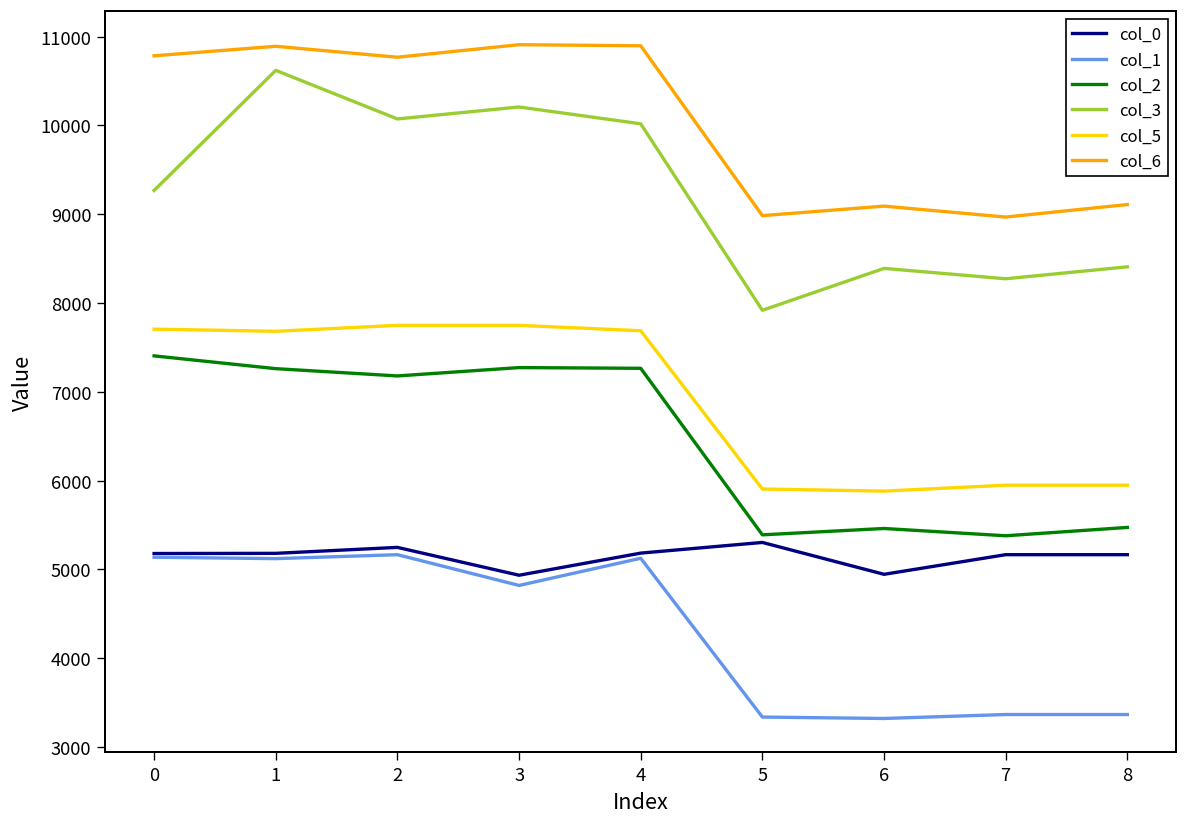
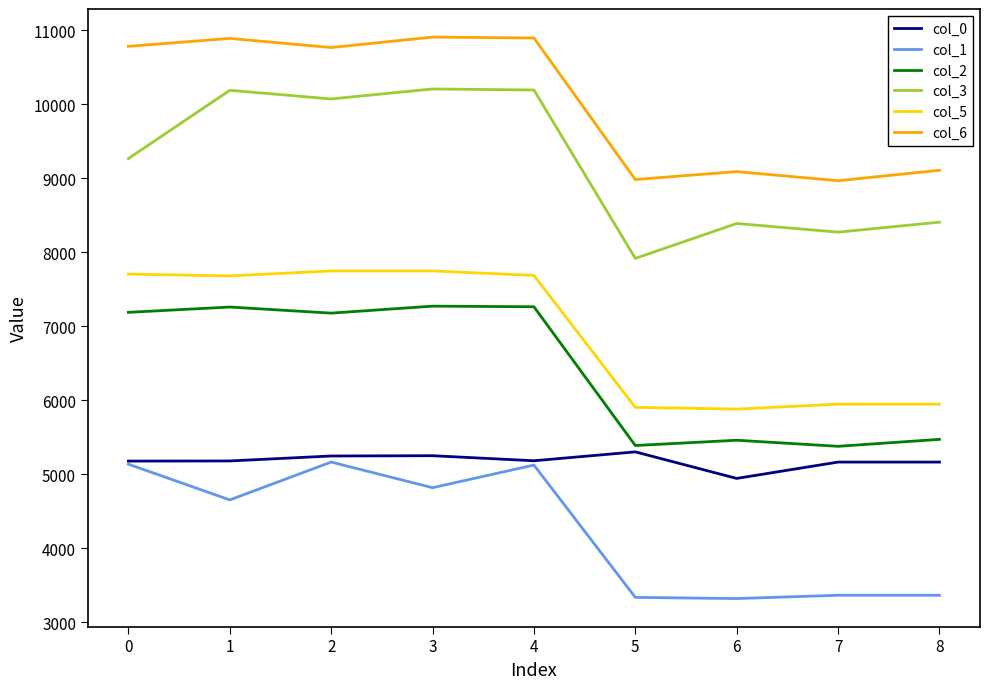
col_2, 0: 7400 -> 7200
col_1, 1: 5100 -> 4700
col_3, 1: 10600 -> 10200
col_0, 3: 4900 -> 5300
col_3, 4: 10000 -> 10200
